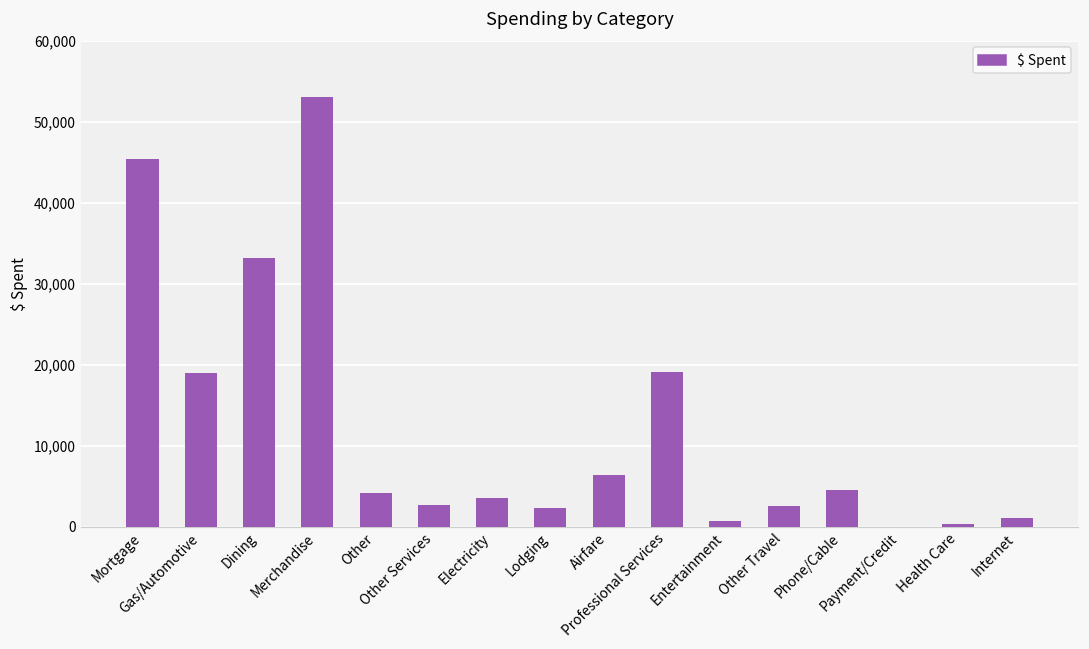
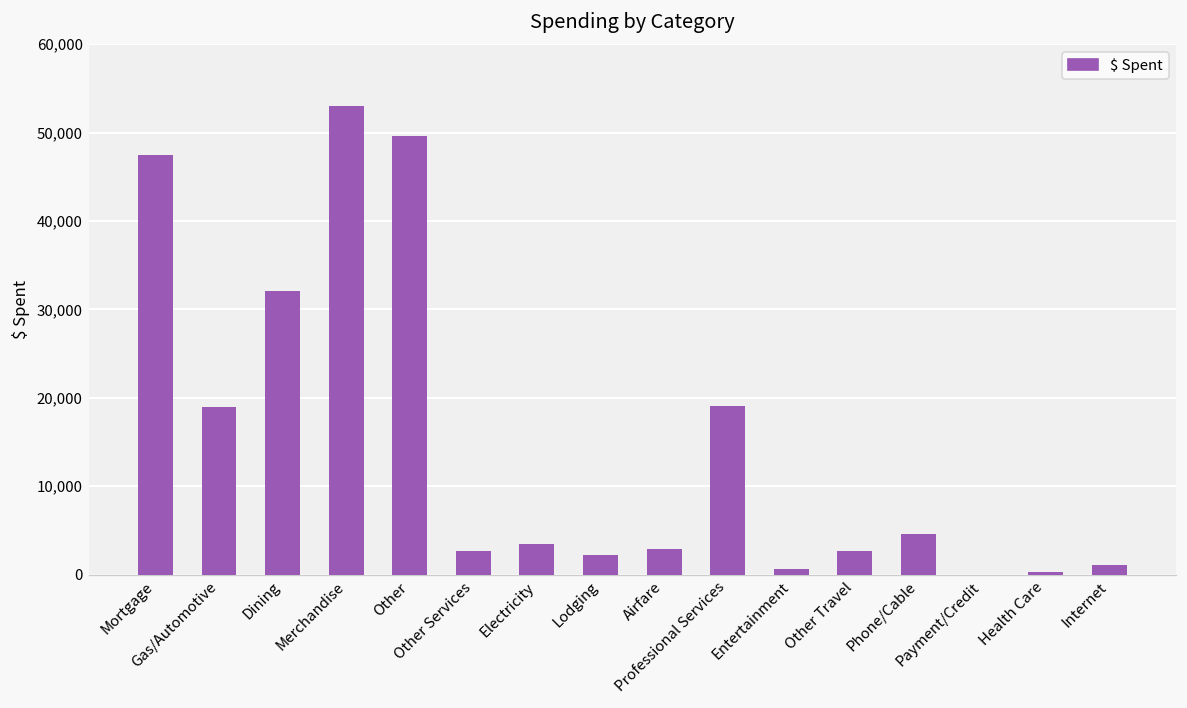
Mortgage: 45,000 -> 47,000
Dining: 33,000 -> 32,000
Other: 4,000 -> 50,000
Airfare: 6,000 -> 3,000
